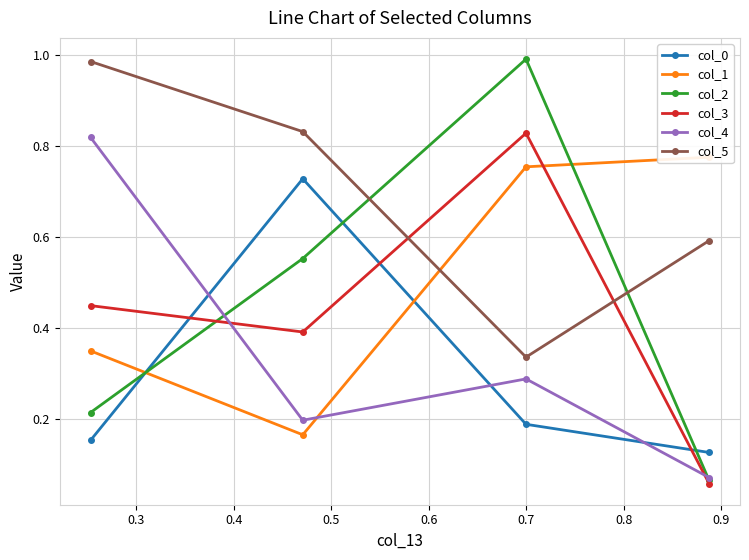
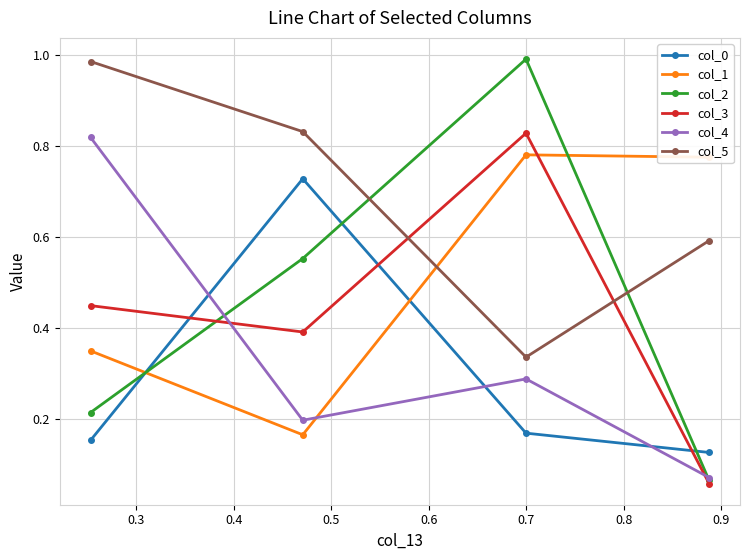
col_0, 0.7: 0.19 -> 0.17
col_1, 0.7: 0.75 -> 0.78
